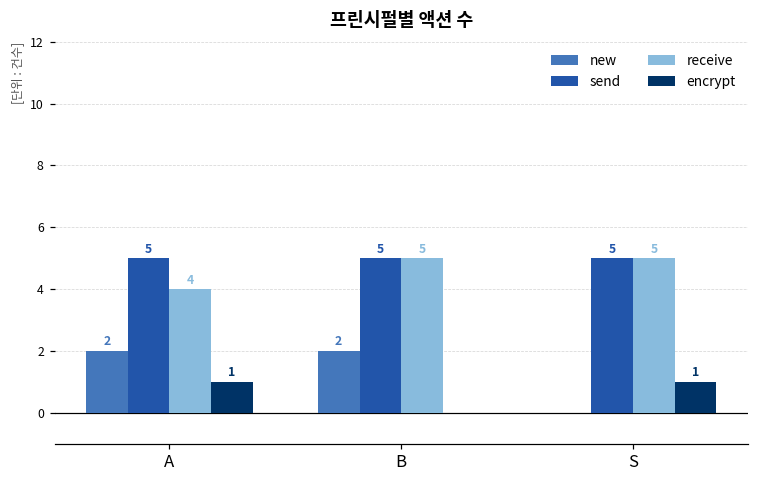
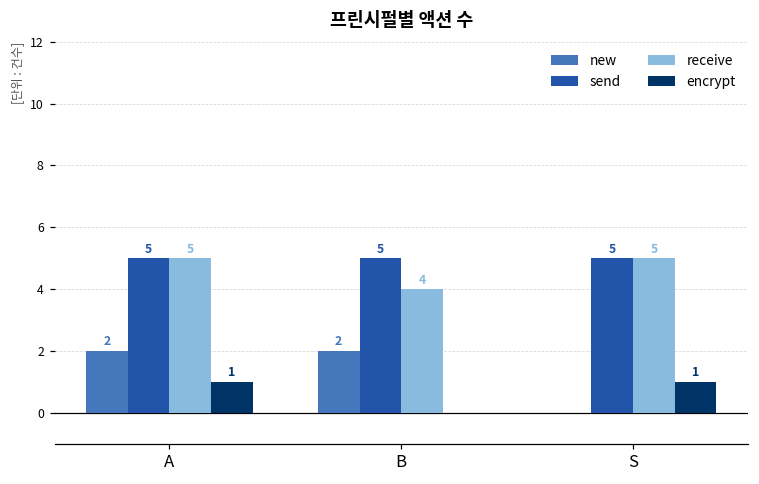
receive, A: 4 -> 5
receive, B: 5 -> 4
